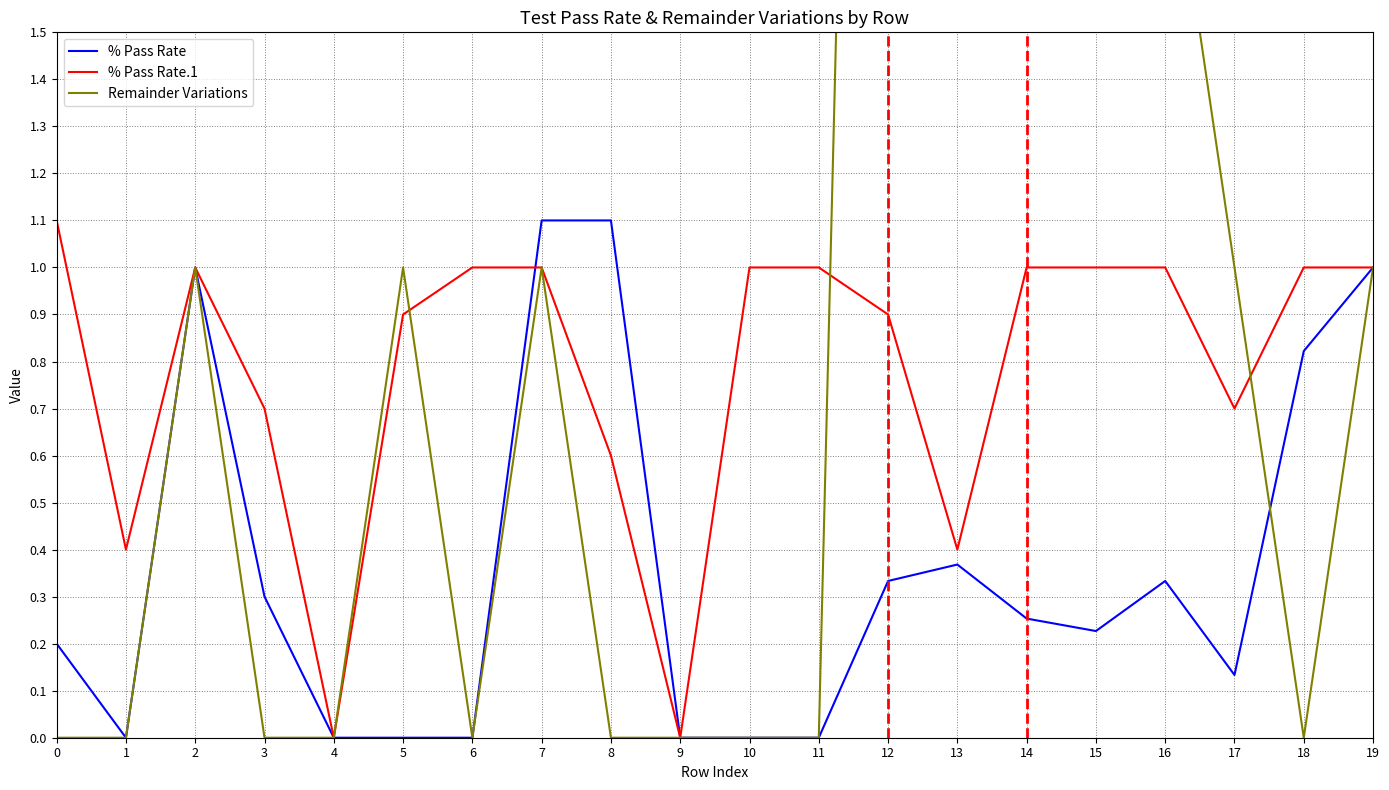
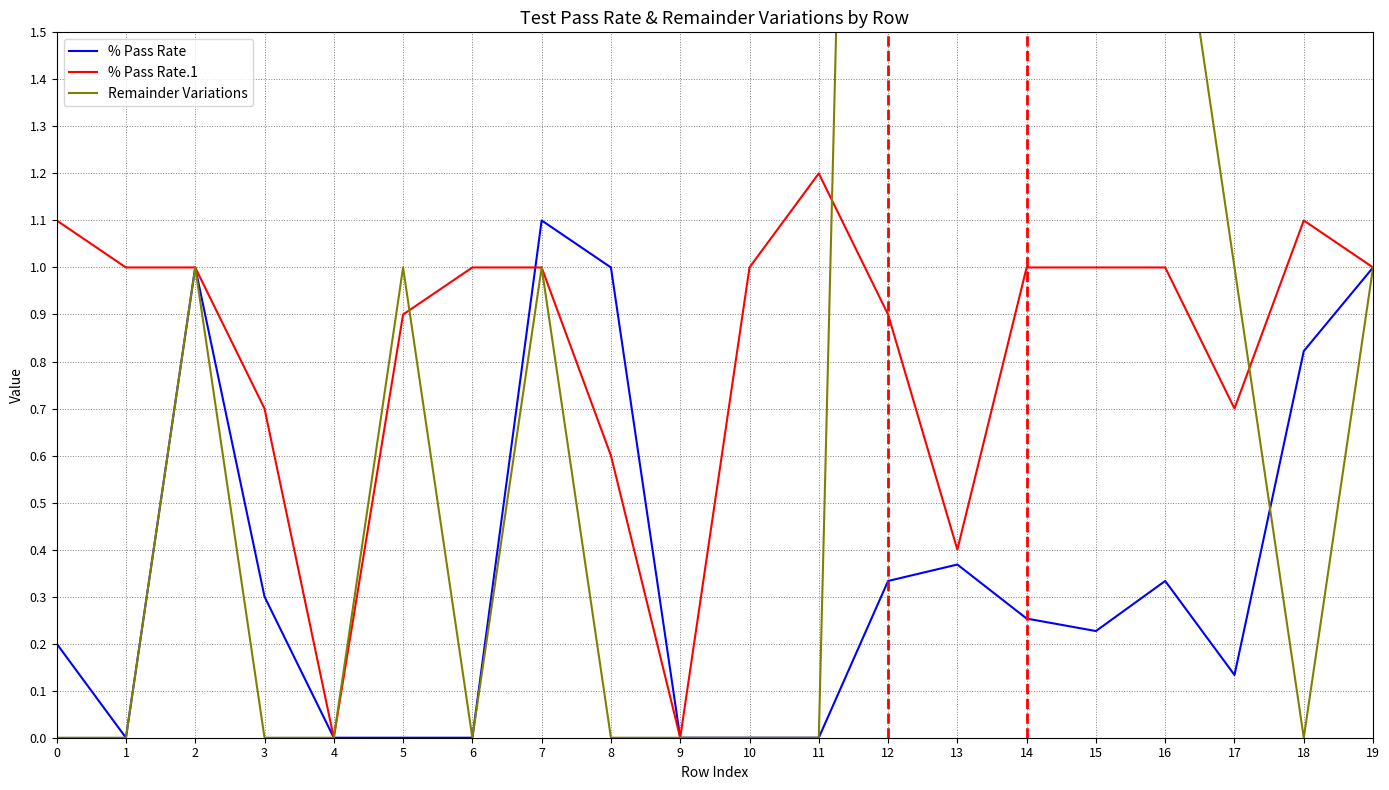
% Pass Rate.1, 1: 0.4 -> 1.0
% Pass Rate, 8: 1.1 -> 1.0
% Pass Rate.1, 11: 1.0 -> 1.2
% Pass Rate.1, 18: 1.0 -> 1.1
